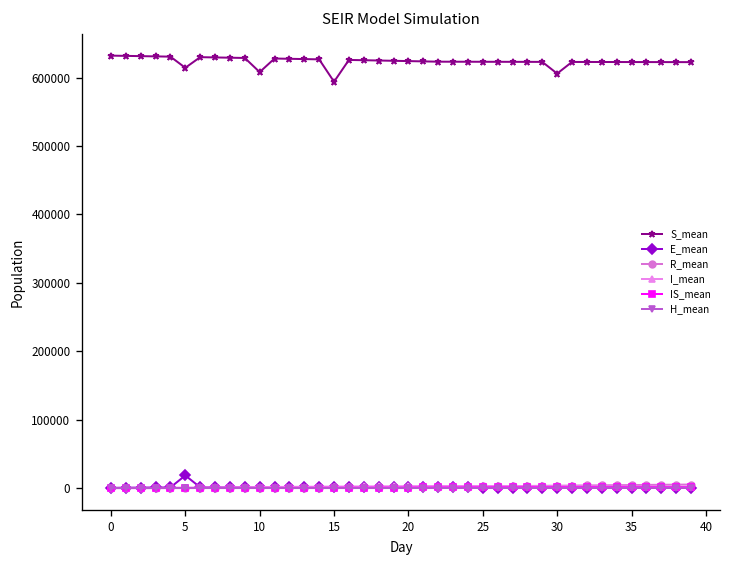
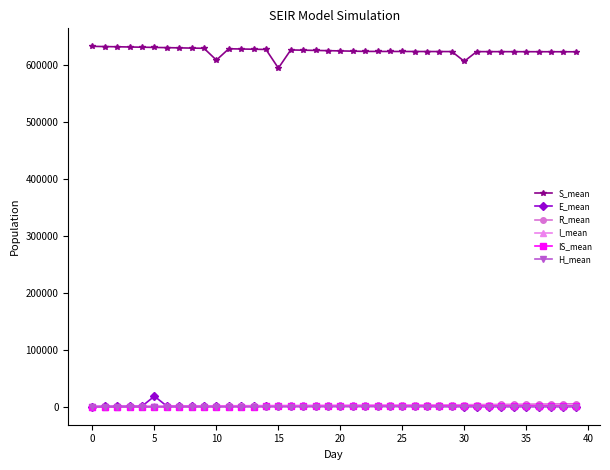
S_mean, 5: 610000 -> 630000
